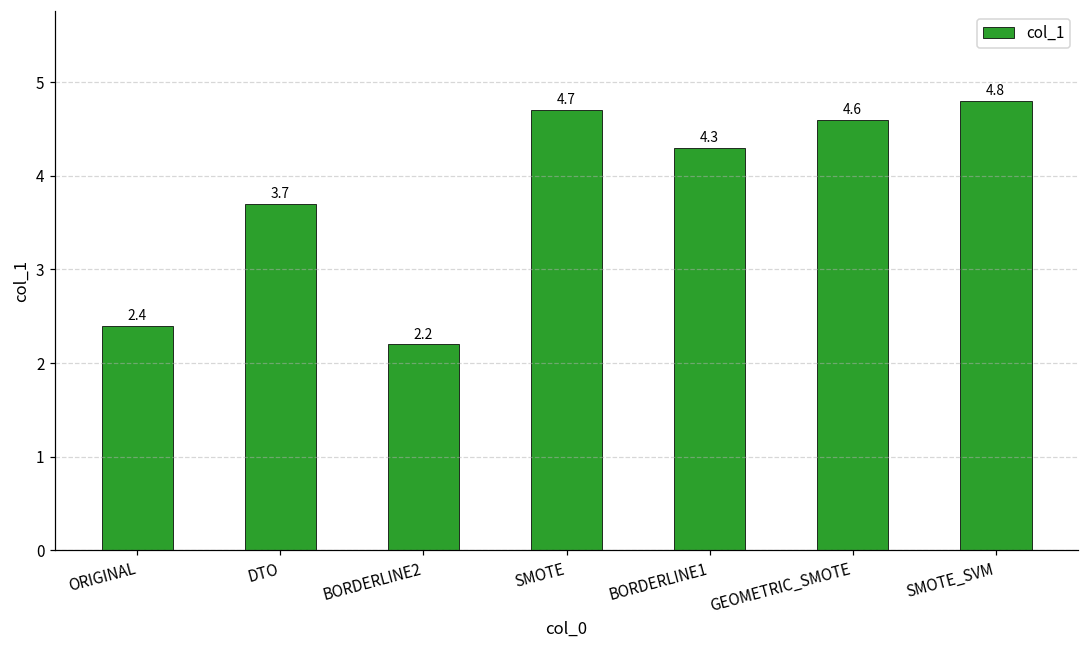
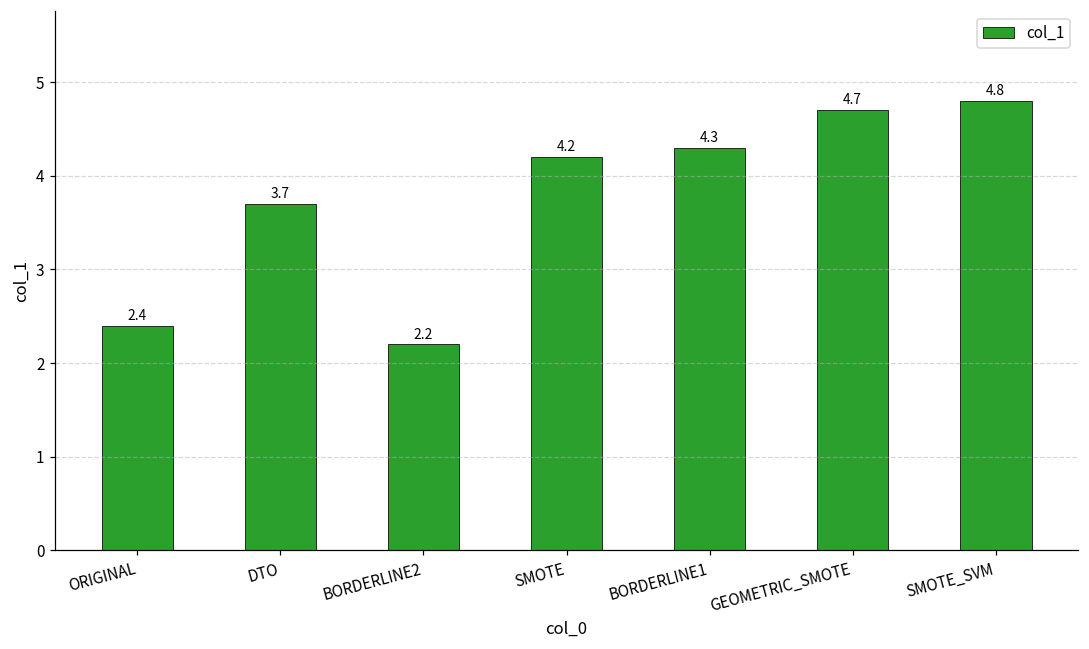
SMOTE: 4.7 -> 4.2
GEOMETRIC_SMOTE: 4.6 -> 4.7
